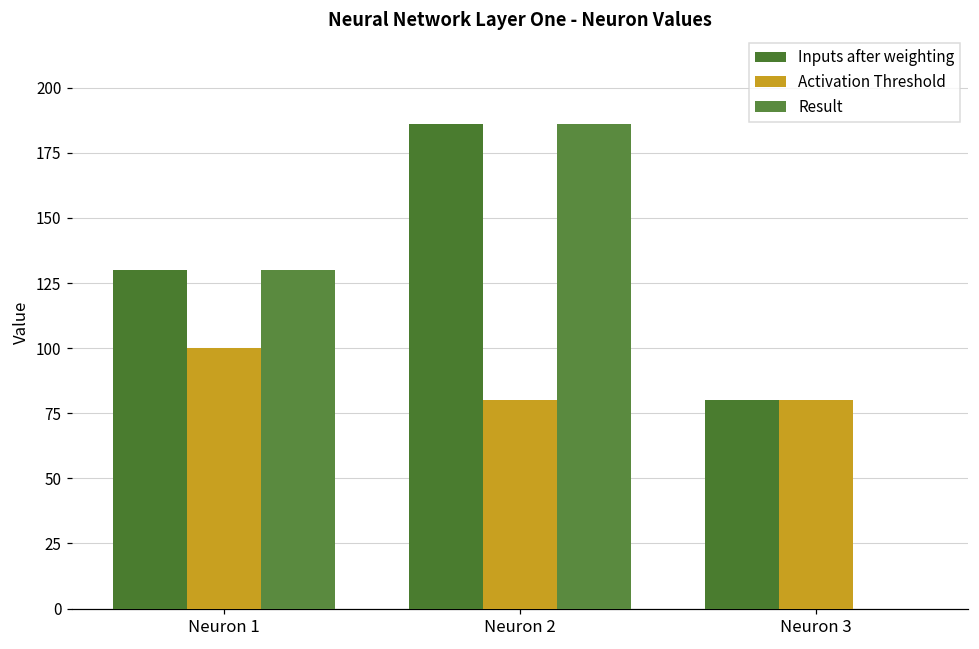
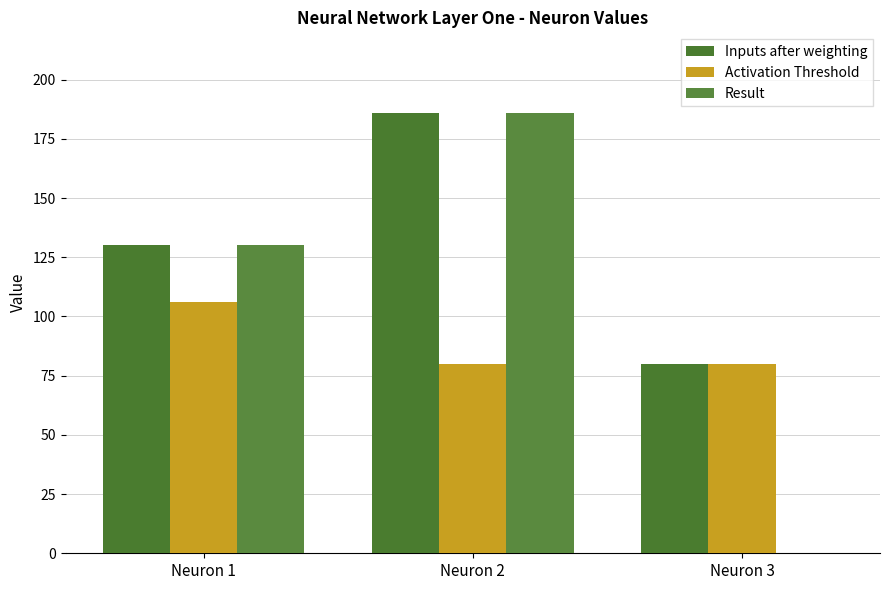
Activation Threshold, Neuron 1: 100 -> 106
